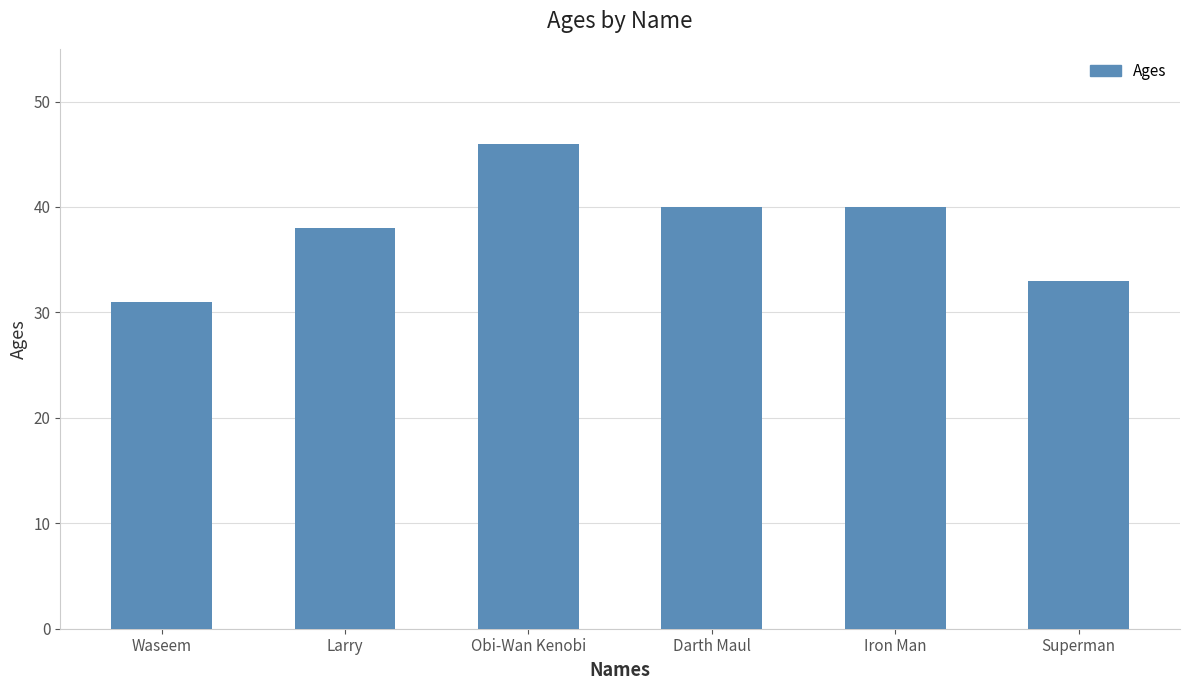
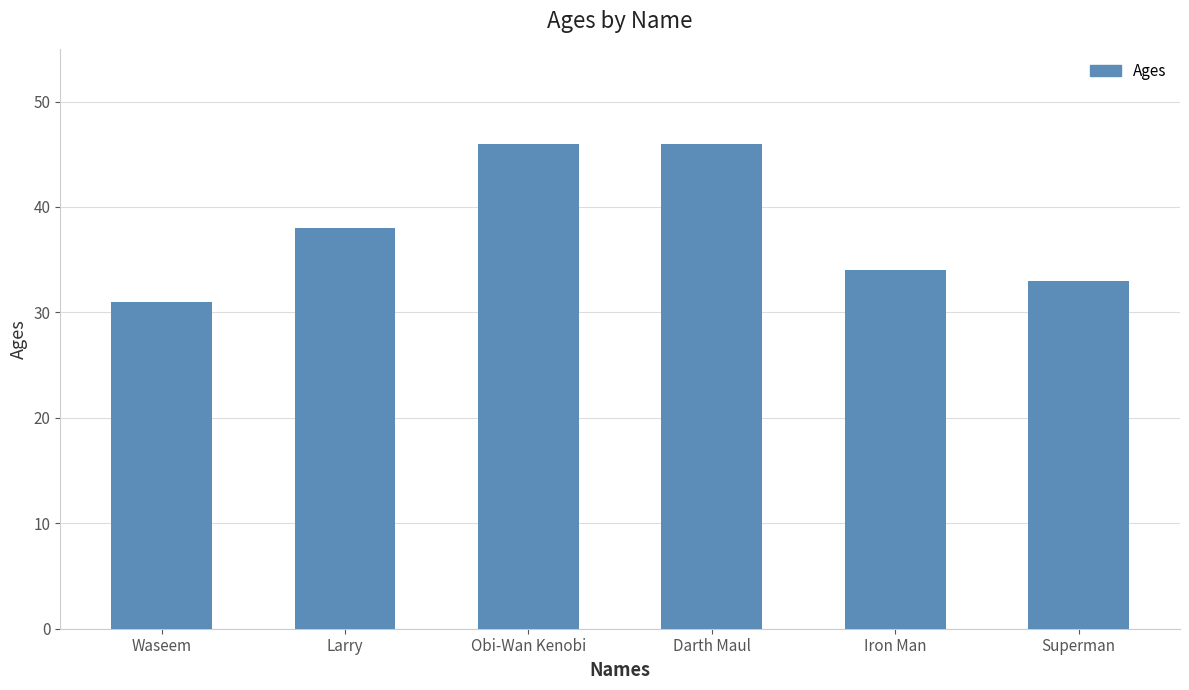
Darth Maul: 40 -> 46
Iron Man: 40 -> 34
